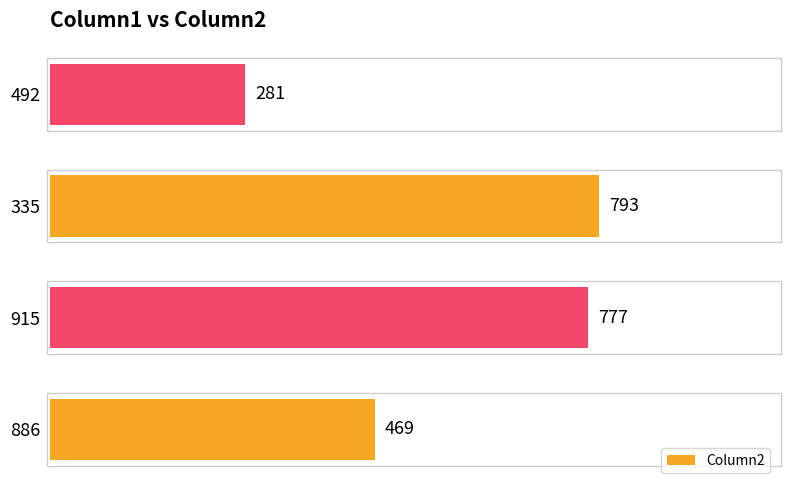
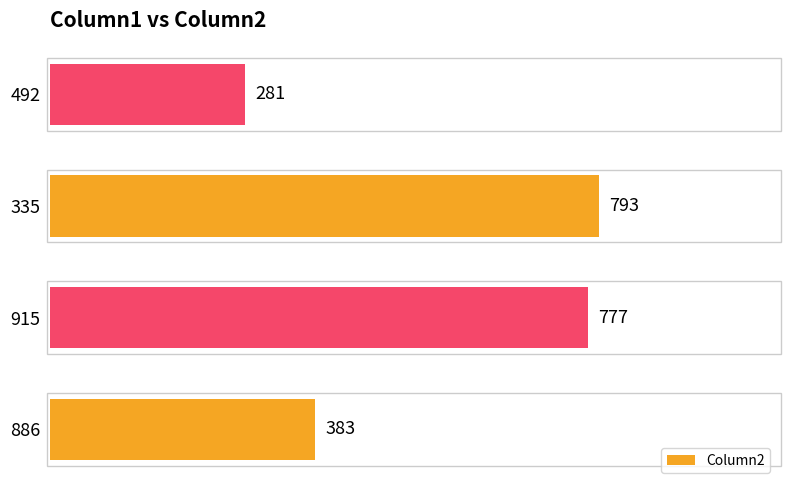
886: 469 -> 383
